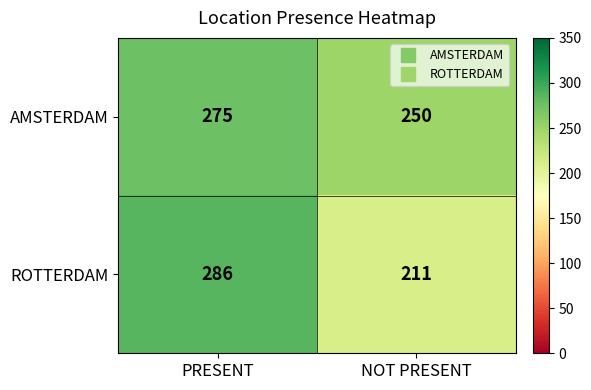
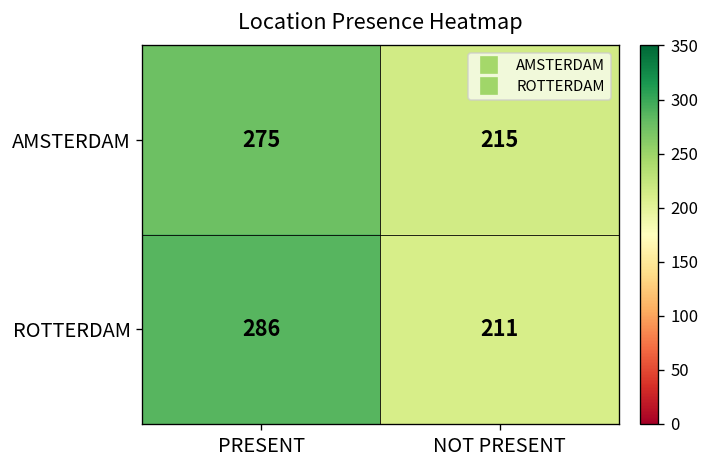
AMSTERDAM, NOT PRESENT: 250 -> 215
